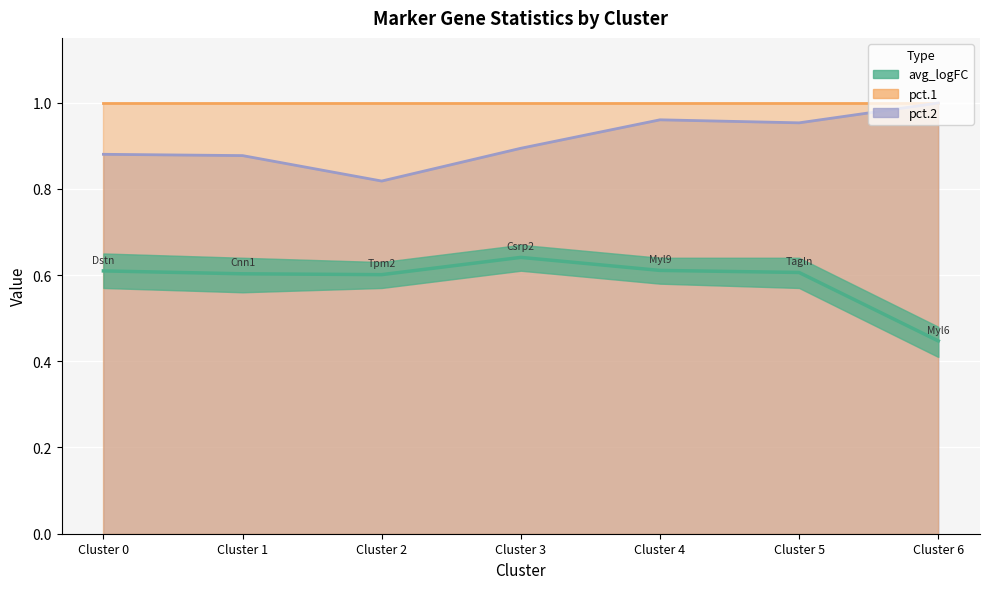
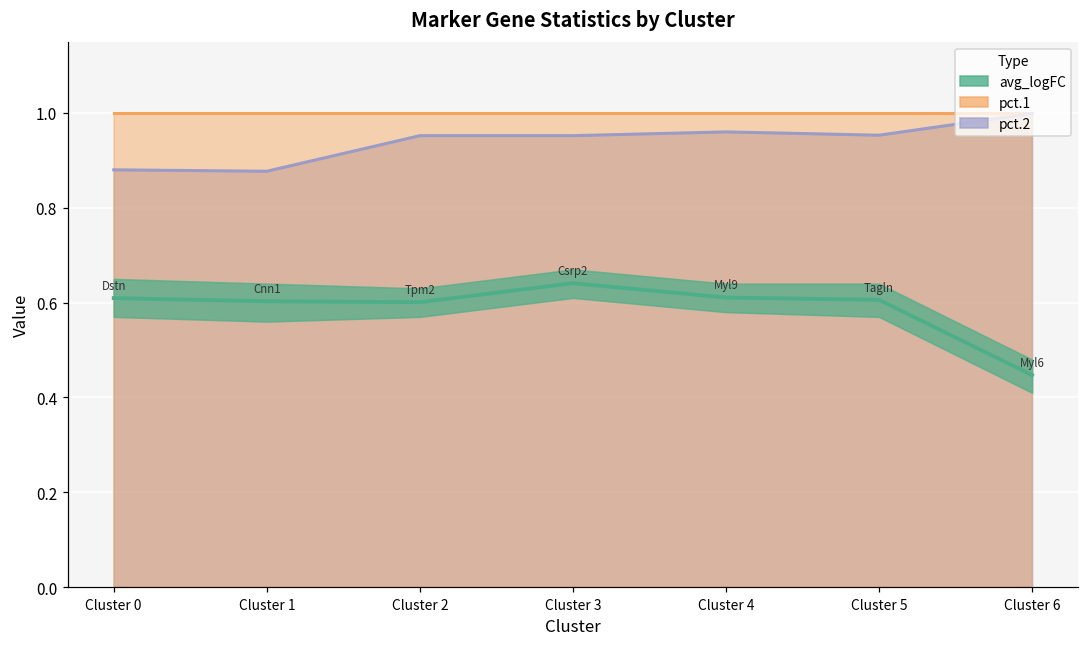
pct.2, Cluster 2: 0.82 -> 0.95
pct.2, Cluster 3: 0.89 -> 0.95
